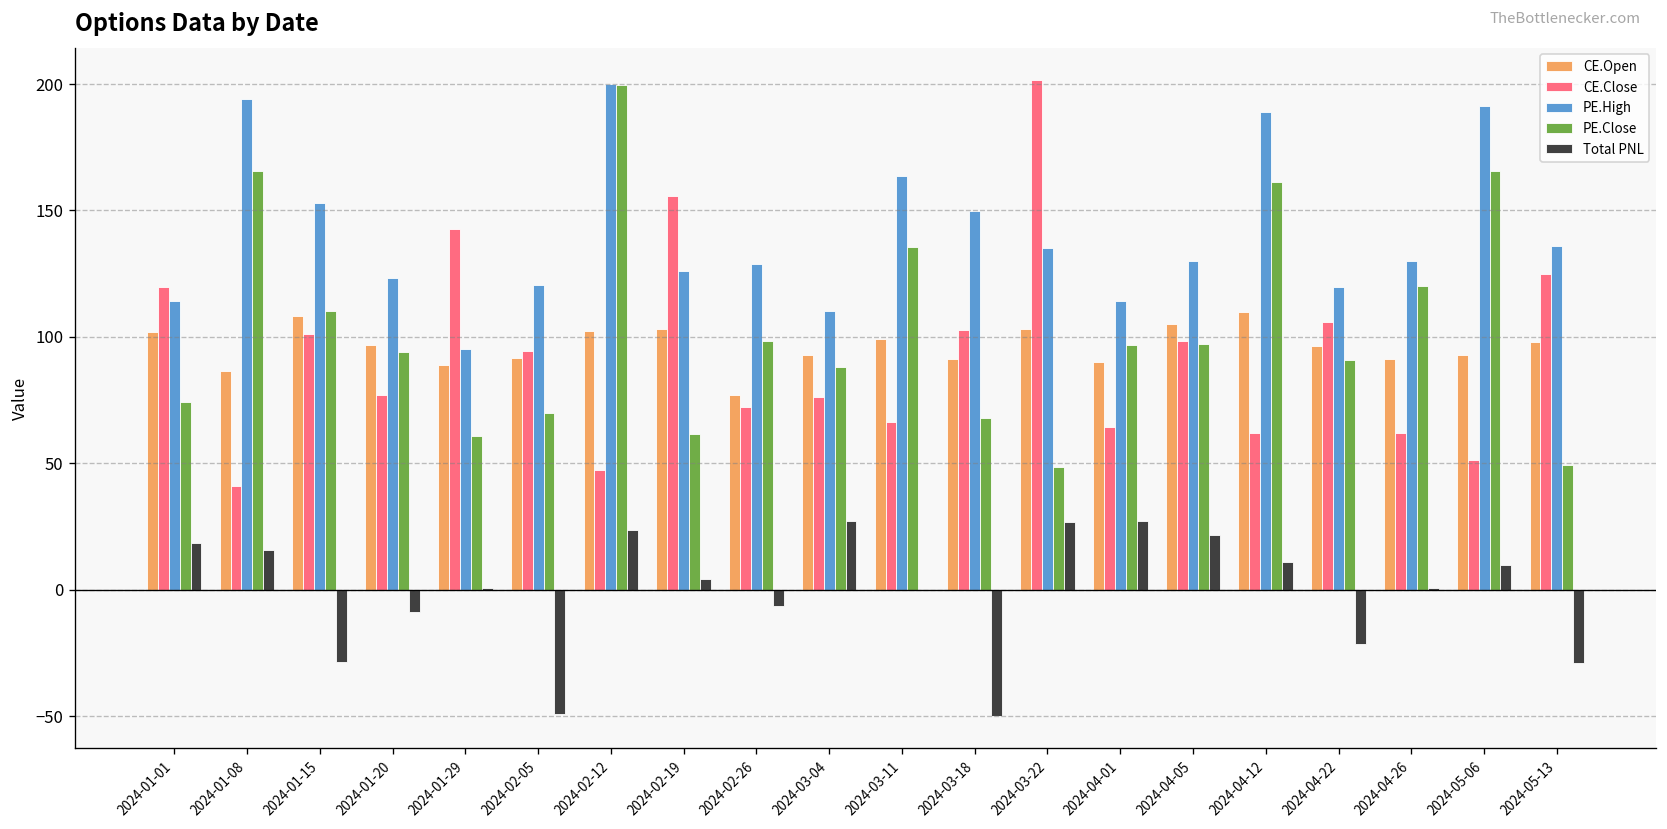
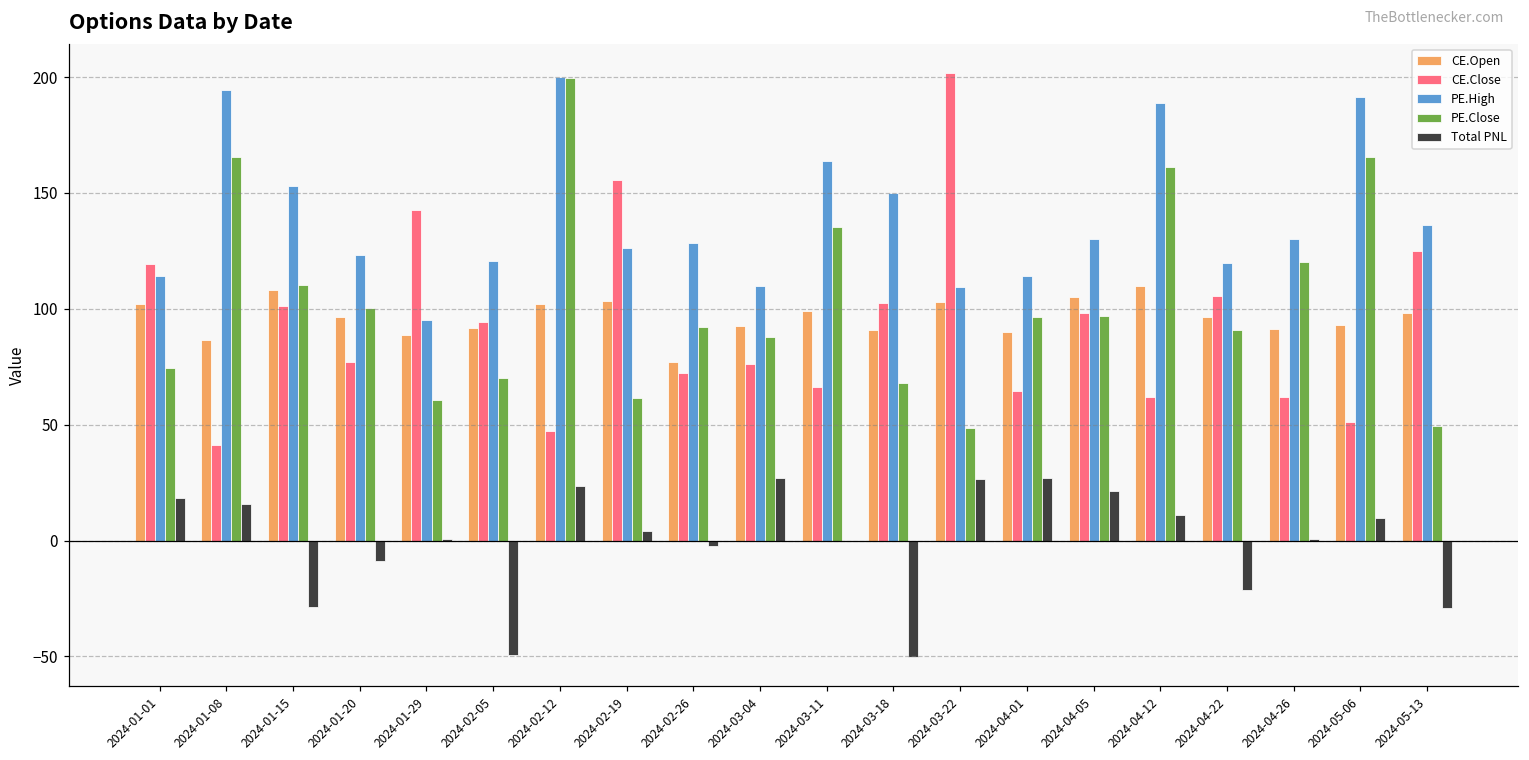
PE.Close, 2024-01-20: 94 -> 100
PE.Close, 2024-02-26: 98 -> 92
Total PNL, 2024-02-26: -6 -> -2
PE.High, 2024-03-22: 135 -> 109
